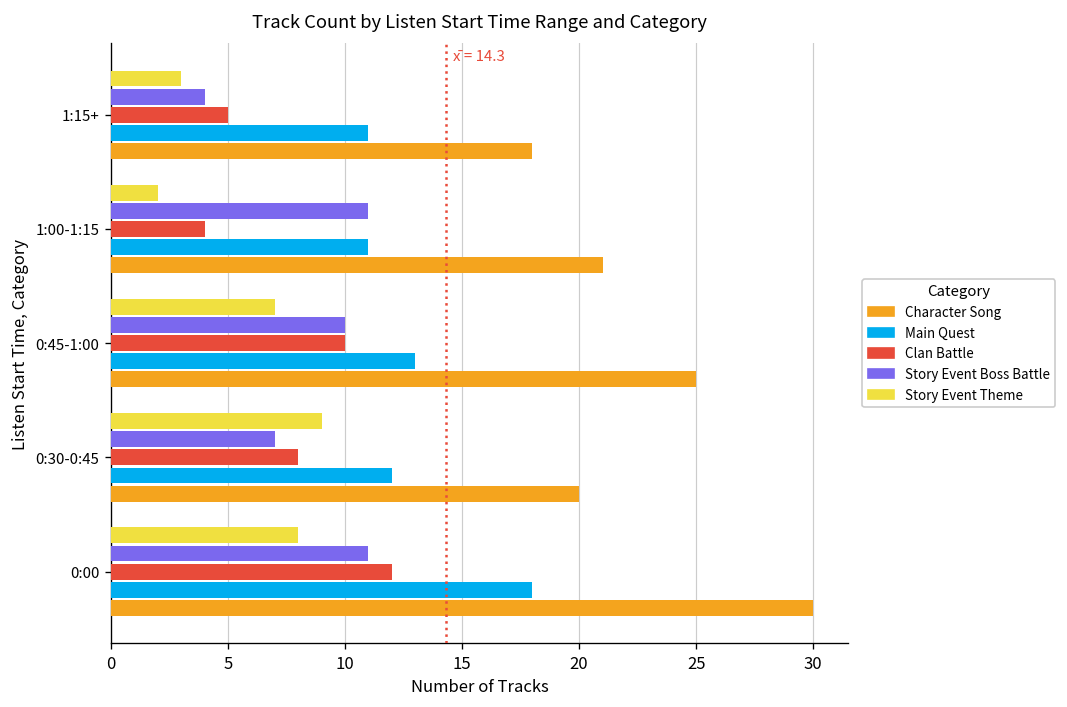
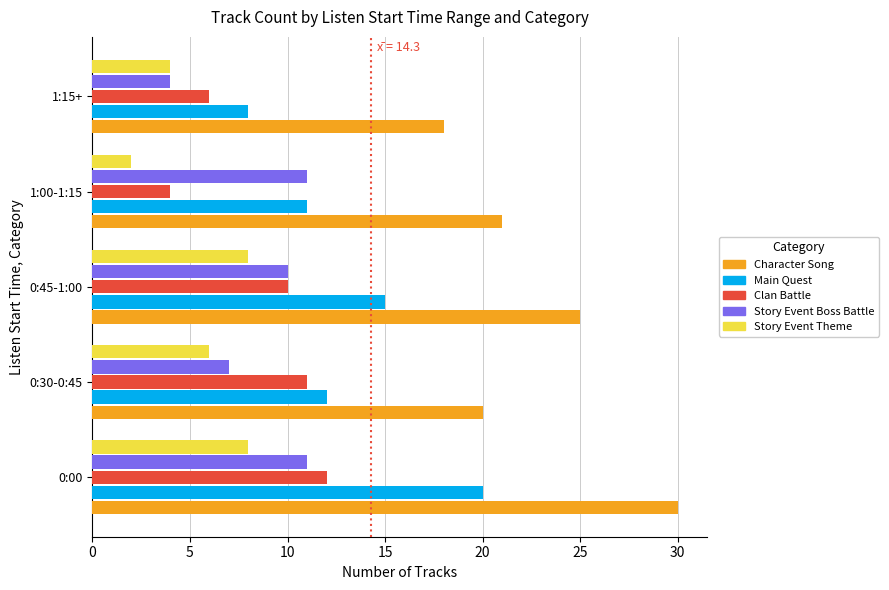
Story Event Theme, 1:15+: 3 -> 4
Clan Battle, 1:15+: 5 -> 6
Main Quest, 1:15+: 11 -> 8
Story Event Theme, 0:45-1:00: 7 -> 8
Main Quest, 0:45-1:00: 13 -> 15
Story Event Theme, 0:30-0:45: 9 -> 6
Clan Battle, 0:30-0:45: 8 -> 11
Main Quest, 0:00: 18 -> 20
